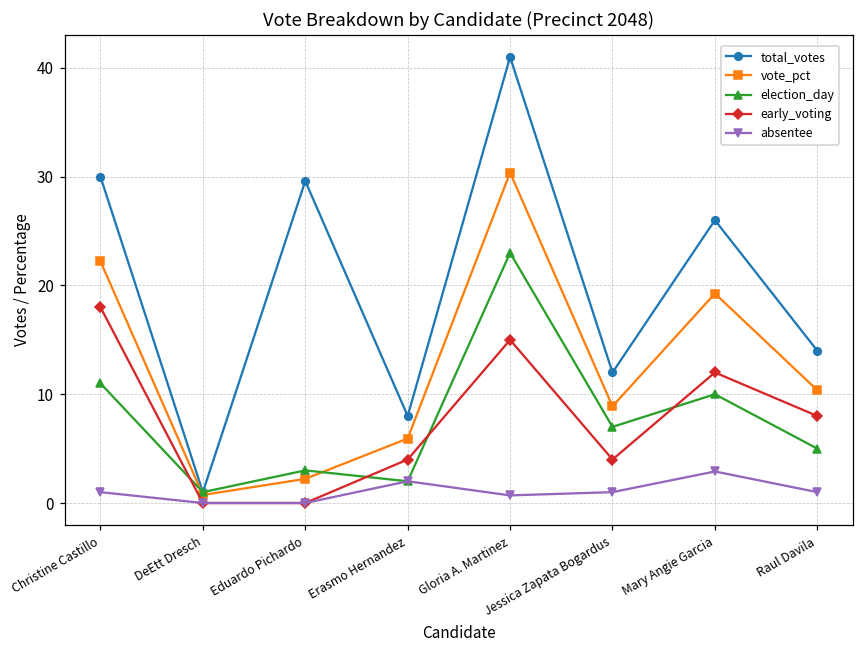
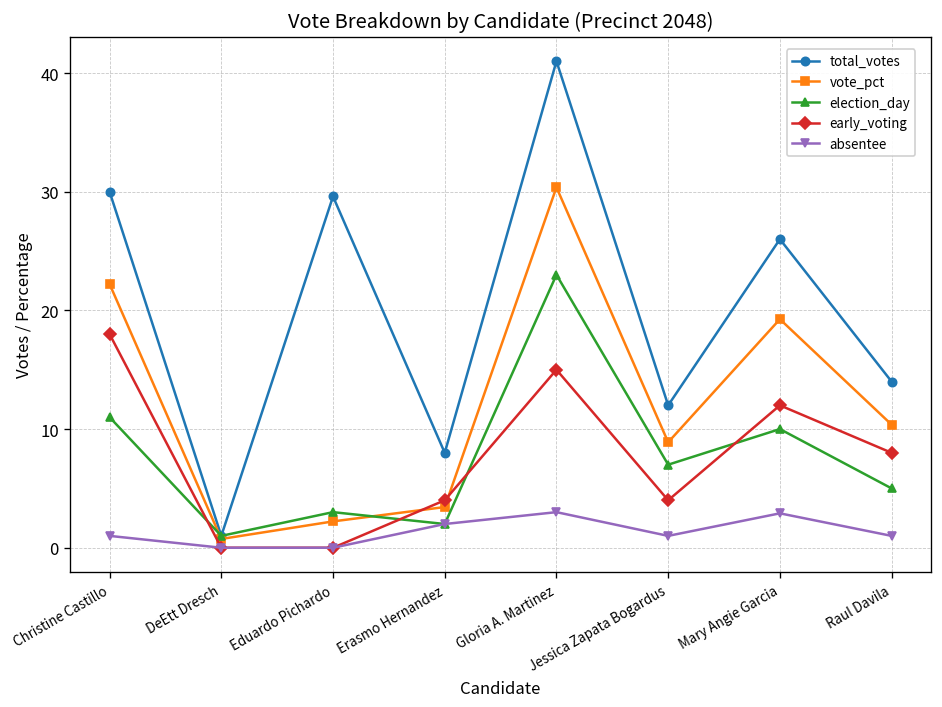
vote_pct, Erasmo Hernandez: 6 -> 3
absentee, Gloria A. Martinez: 1 -> 3
